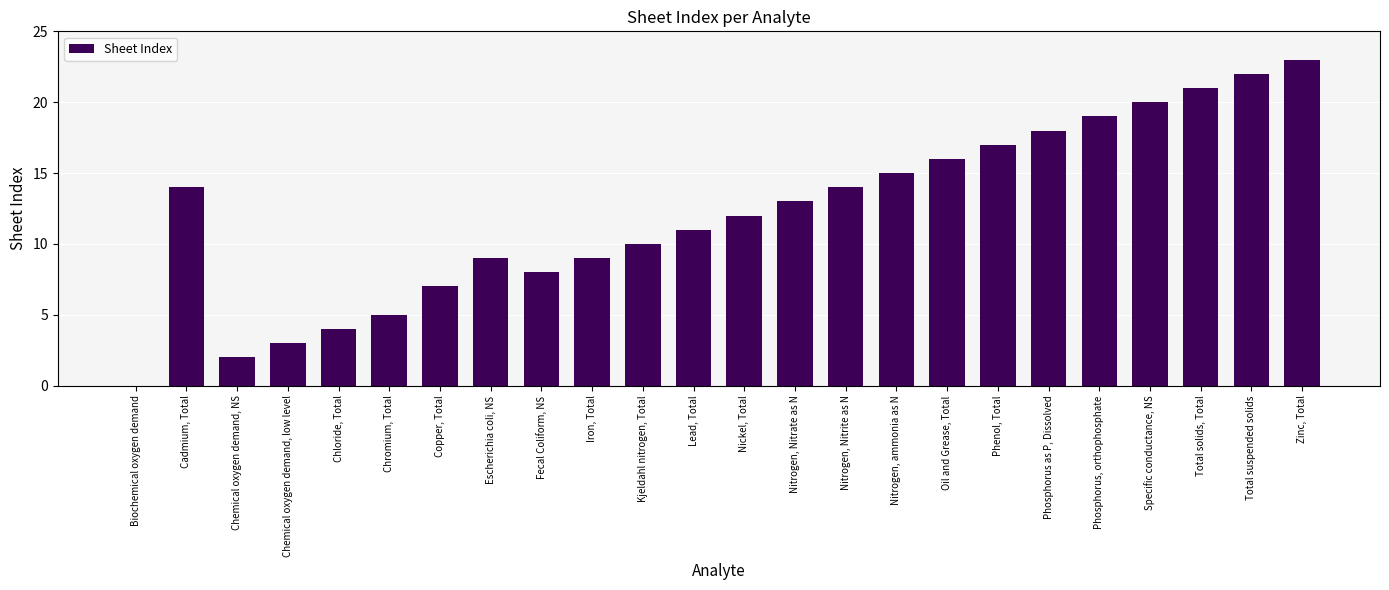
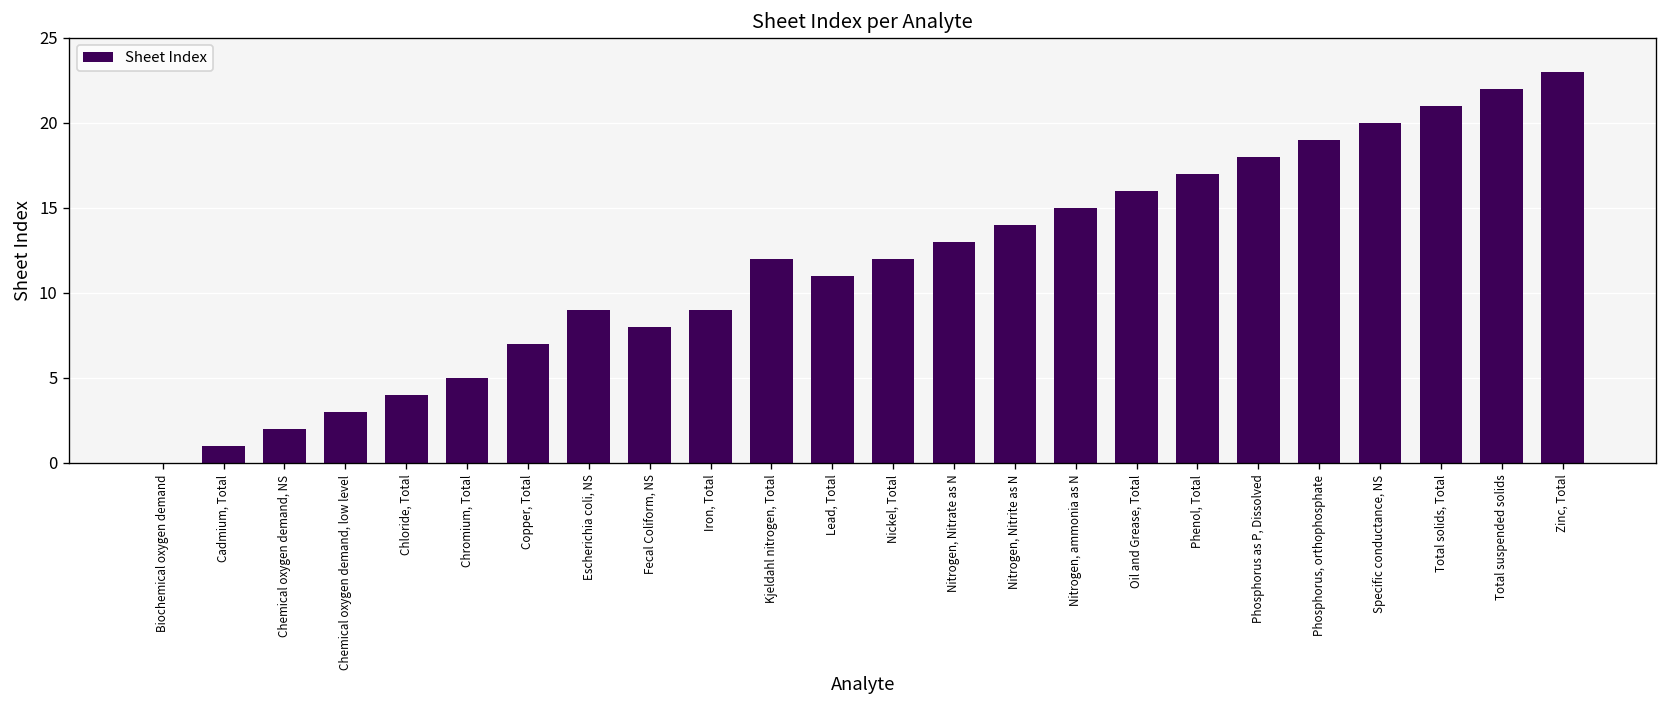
Cadmium, Total: 14 -> 1
Kjeldahl nitrogen, Total: 10 -> 12
